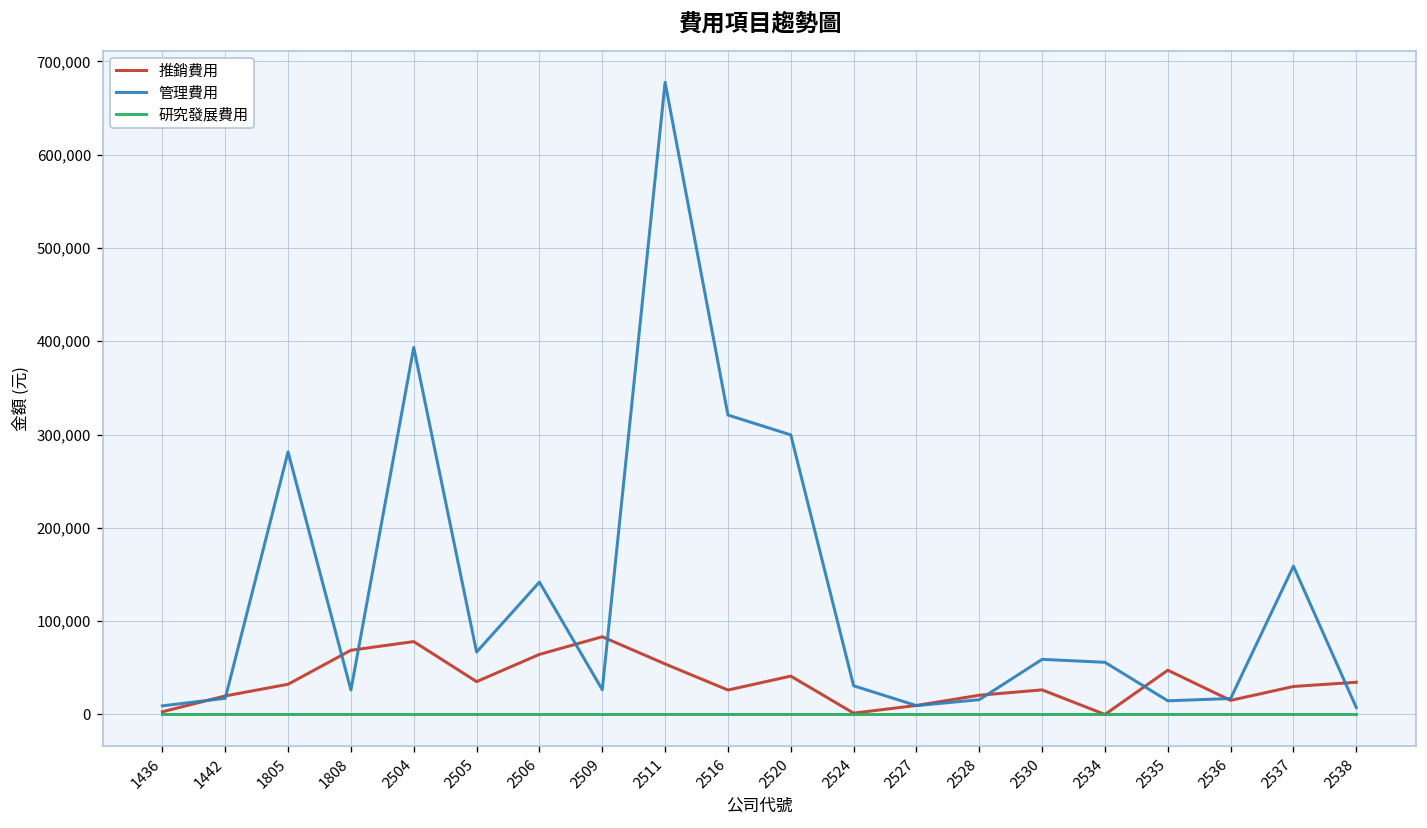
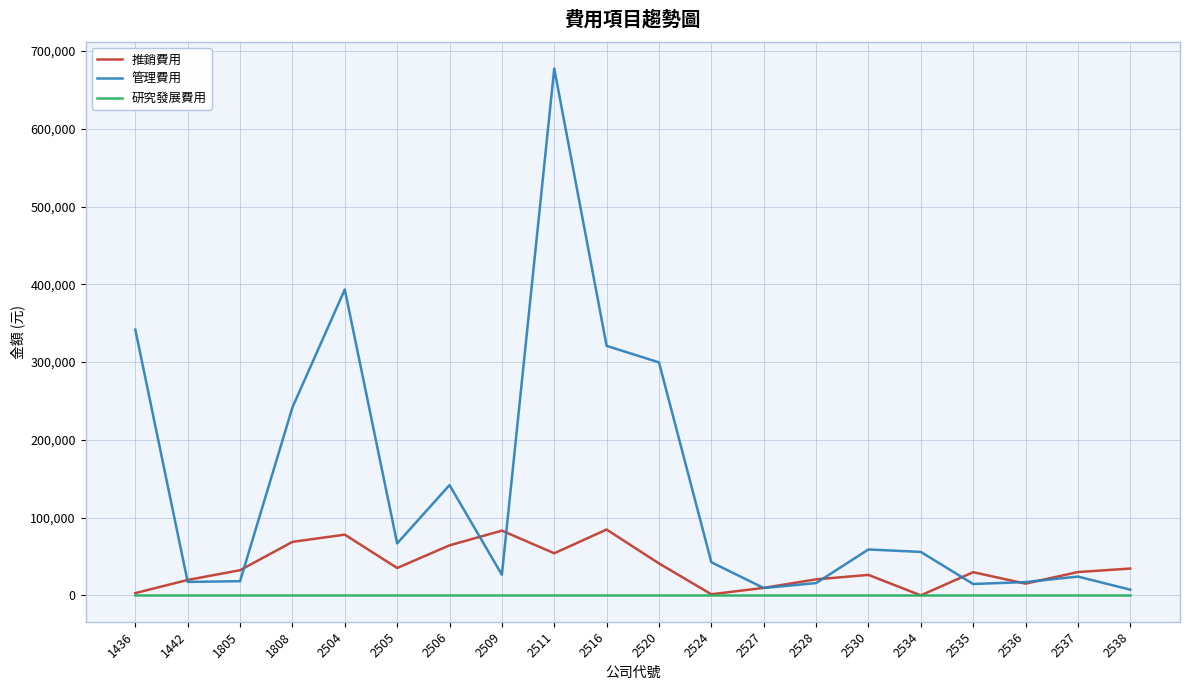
管理費用, 1436: 10,000 -> 340,000
管理費用, 1805: 280,000 -> 20,000
管理費用, 1808: 30,000 -> 240,000
推銷費用, 2516: 30,000 -> 80,000
管理費用, 2524: 30,000 -> 40,000
推銷費用, 2535: 50,000 -> 30,000
管理費用, 2537: 160,000 -> 20,000
